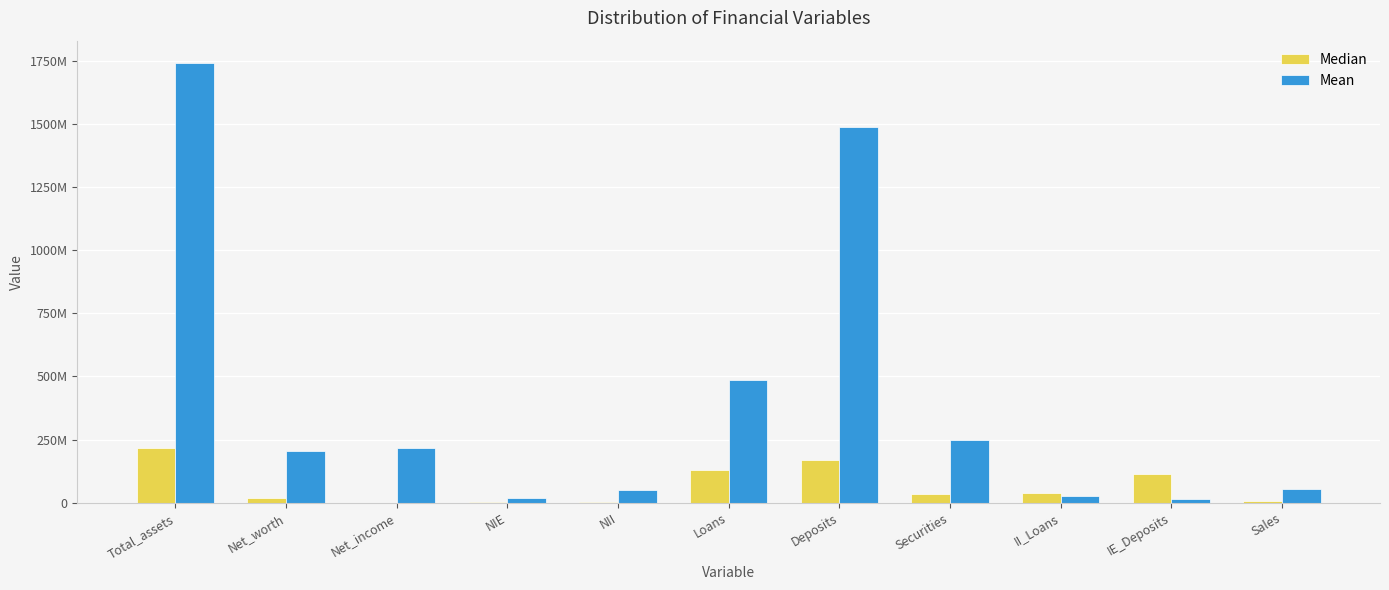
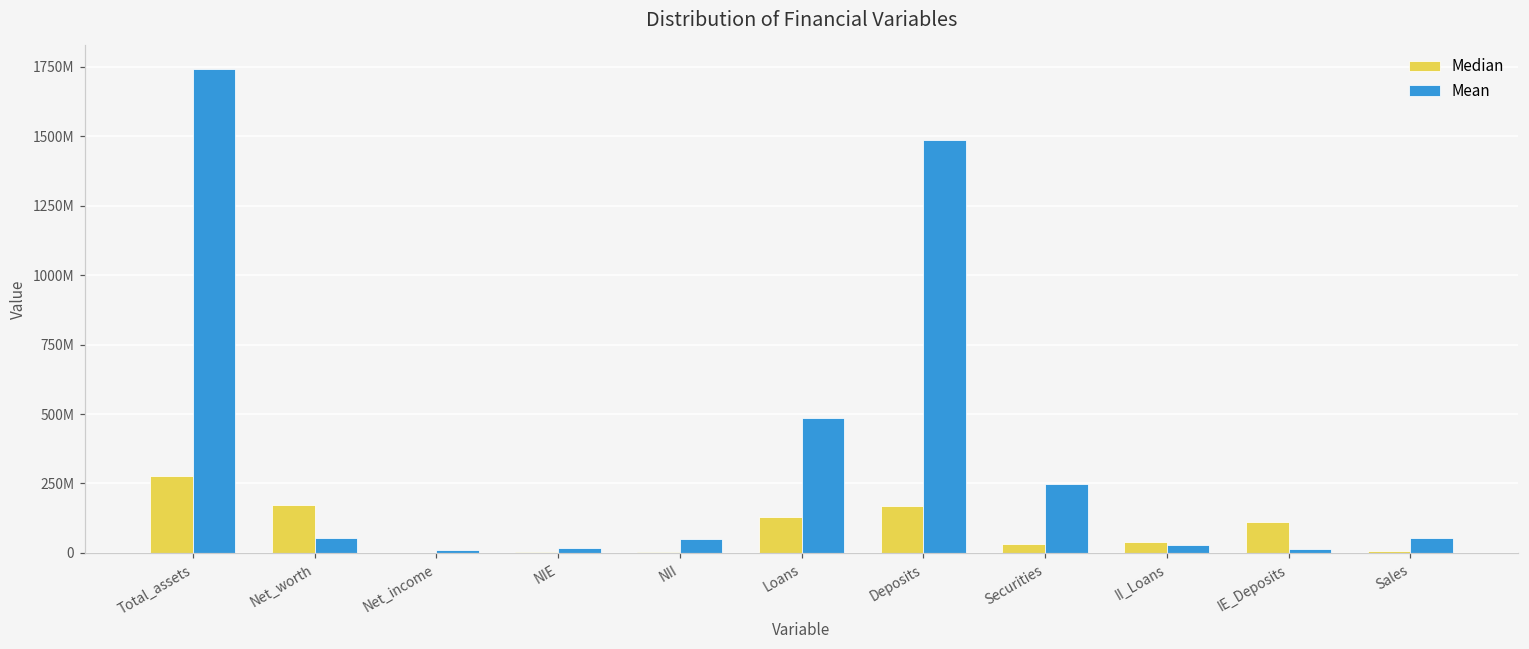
Median, Total_assets: 210000000 -> 280000000
Median, Net_worth: 20000000 -> 170000000
Mean, Net_worth: 200000000 -> 60000000
Mean, Net_income: 220000000 -> 10000000
